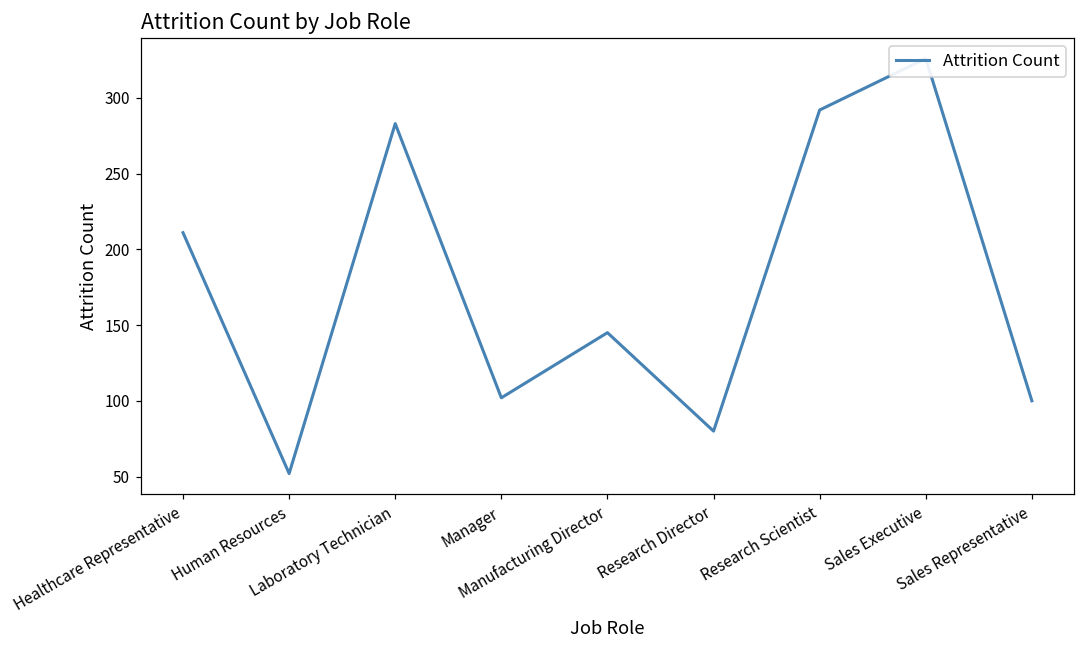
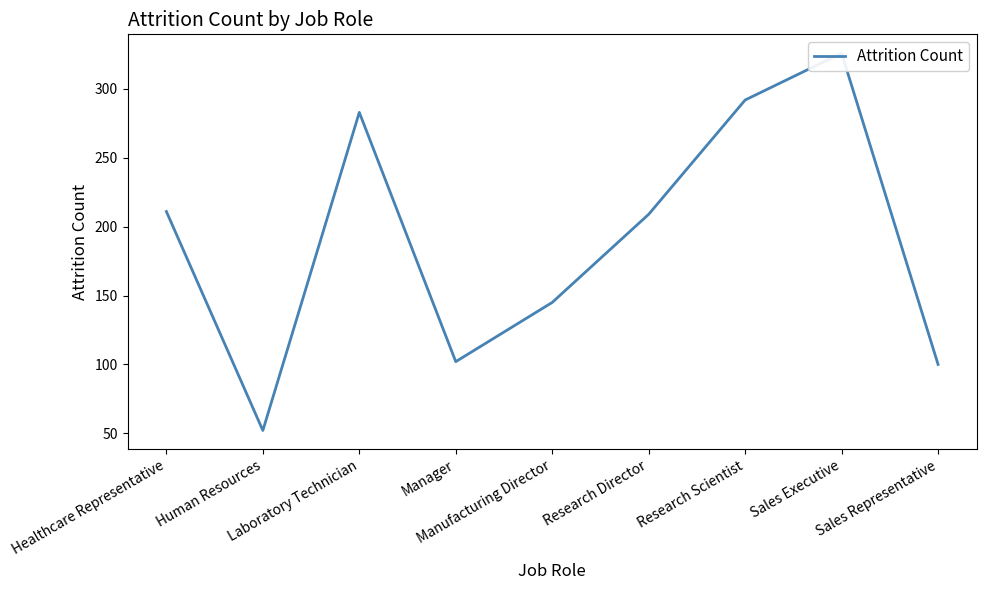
Research Director: 80 -> 209
